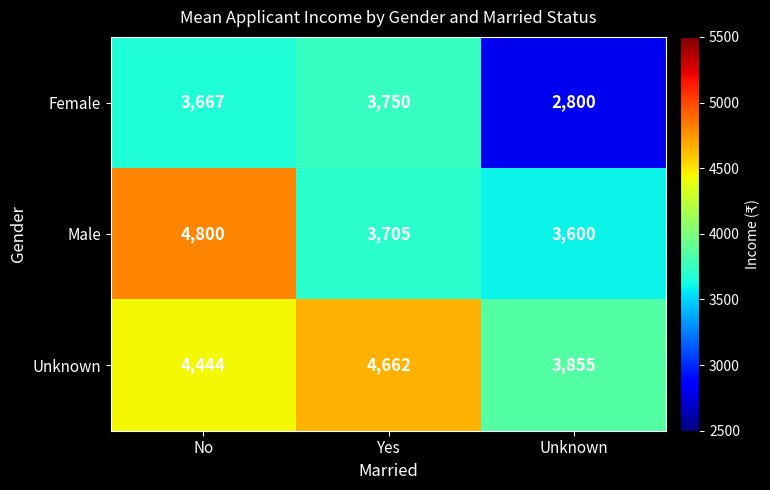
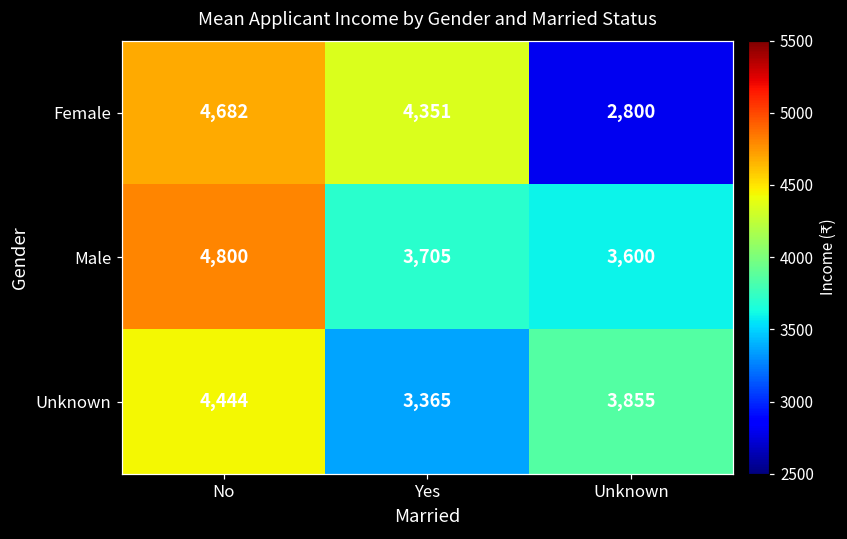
Female, No: 3,667 -> 4,682
Female, Yes: 3,750 -> 4,351
Unknown, Yes: 4,662 -> 3,365
